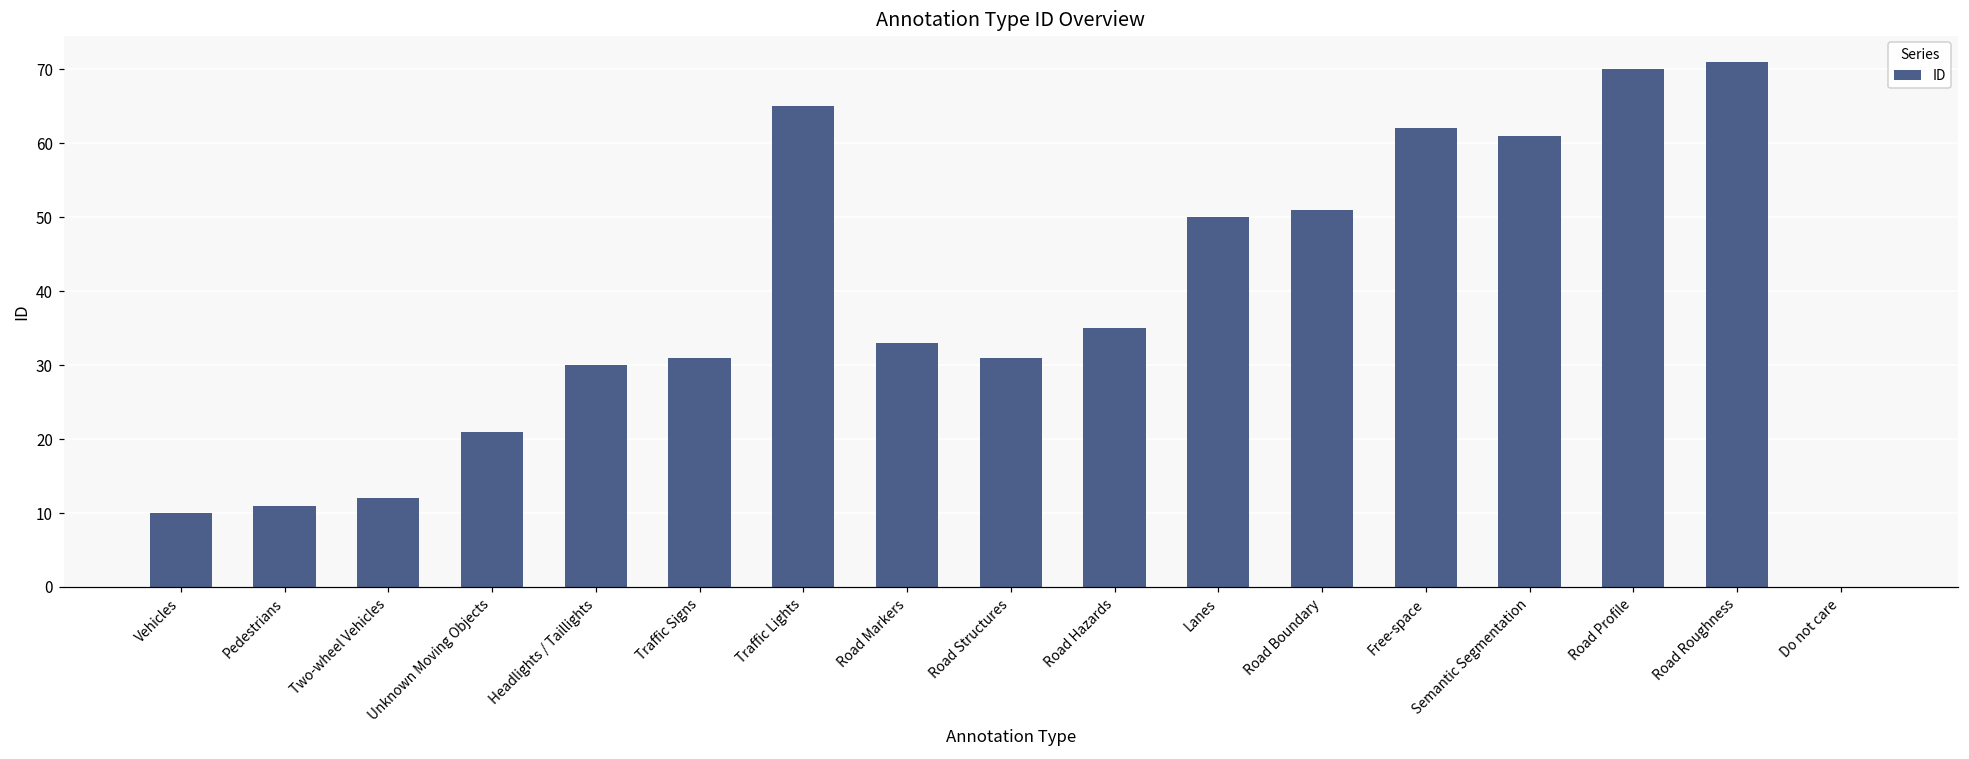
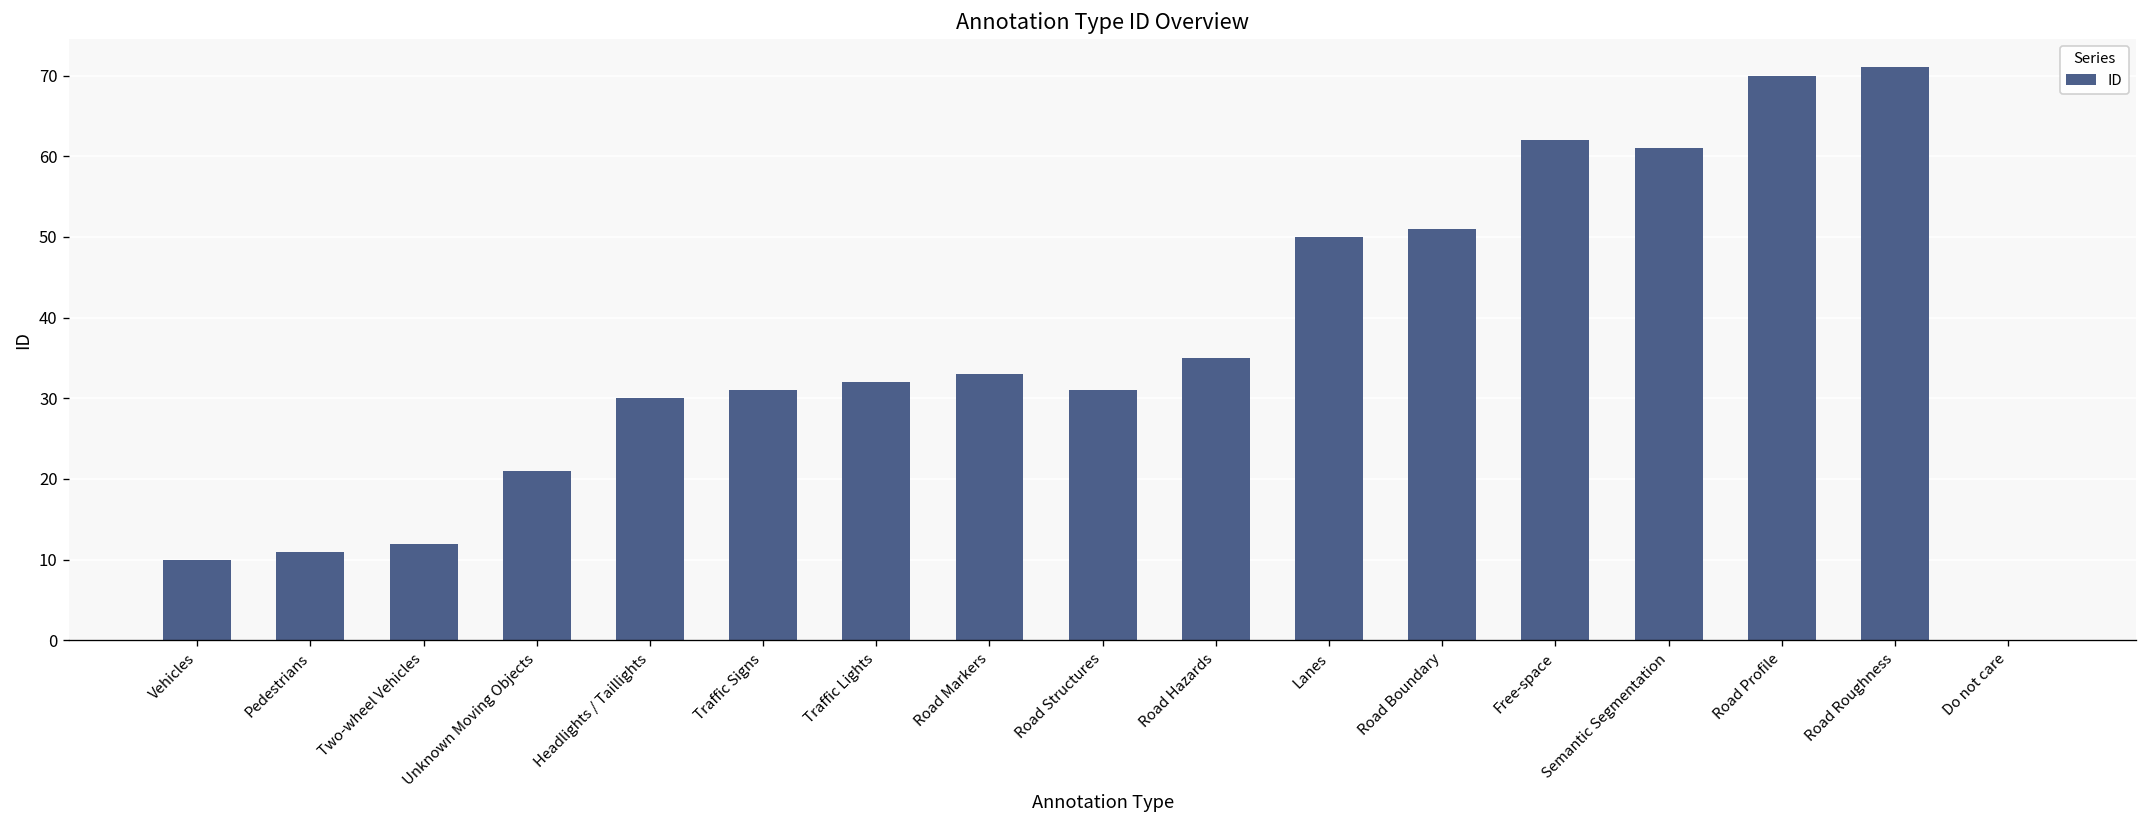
Traffic Lights: 65 -> 32
